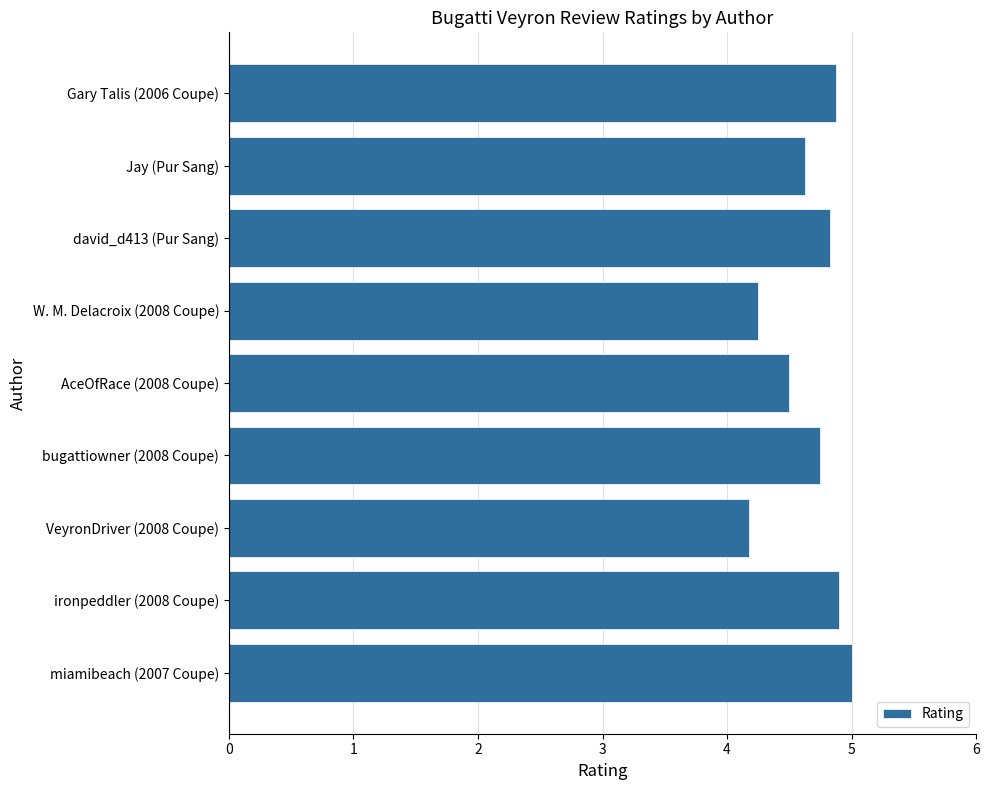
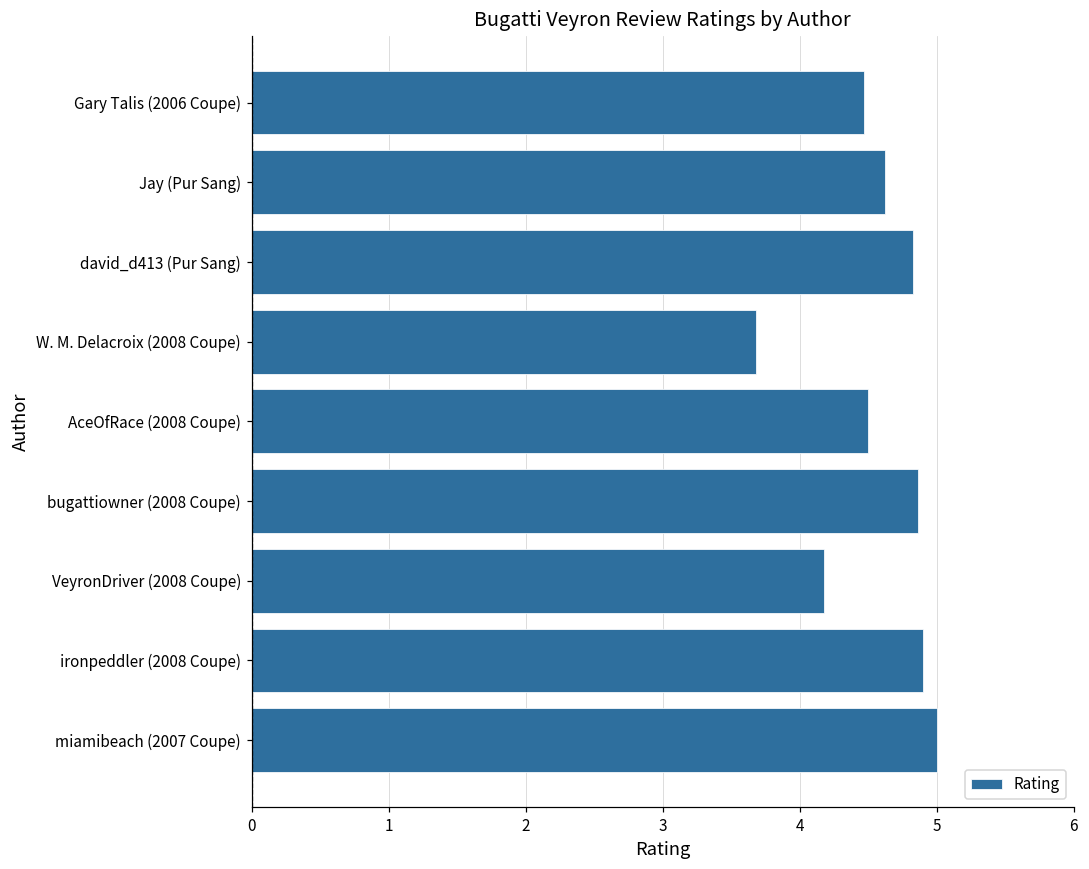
Gary Talis (2006 Coupe): 4.88 -> 4.47
W. M. Delacroix (2008 Coupe): 4.25 -> 3.68
bugattiowner (2008 Coupe): 4.75 -> 4.86
